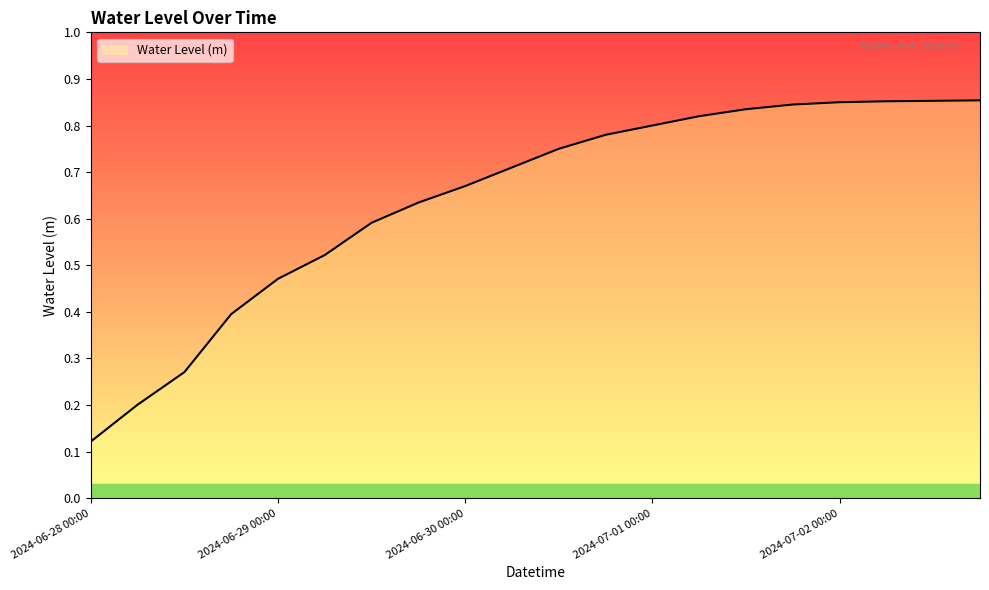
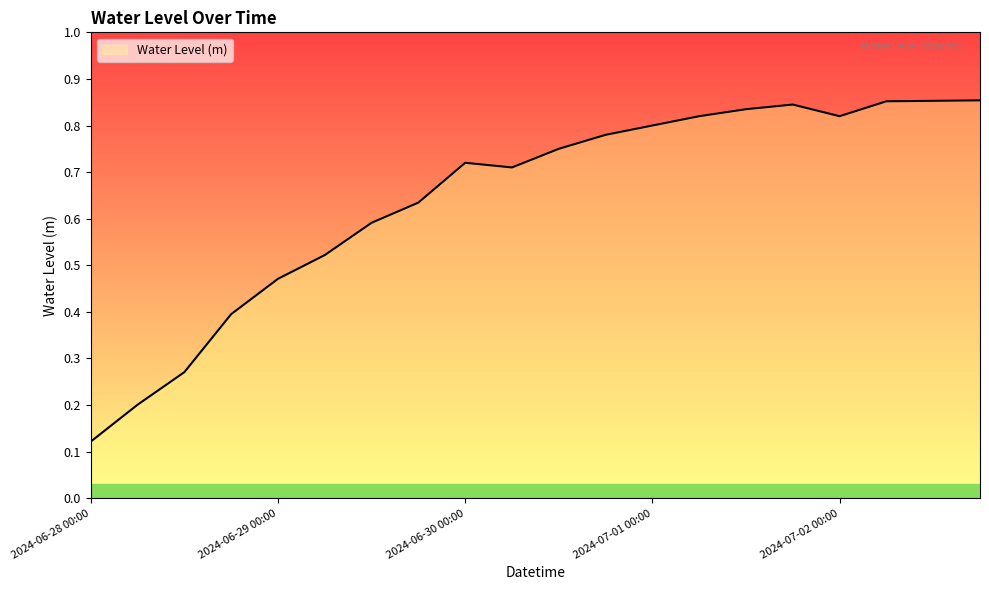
2024-06-30 00:00: 0.67 -> 0.72
2024-07-02 00:00: 0.85 -> 0.82
